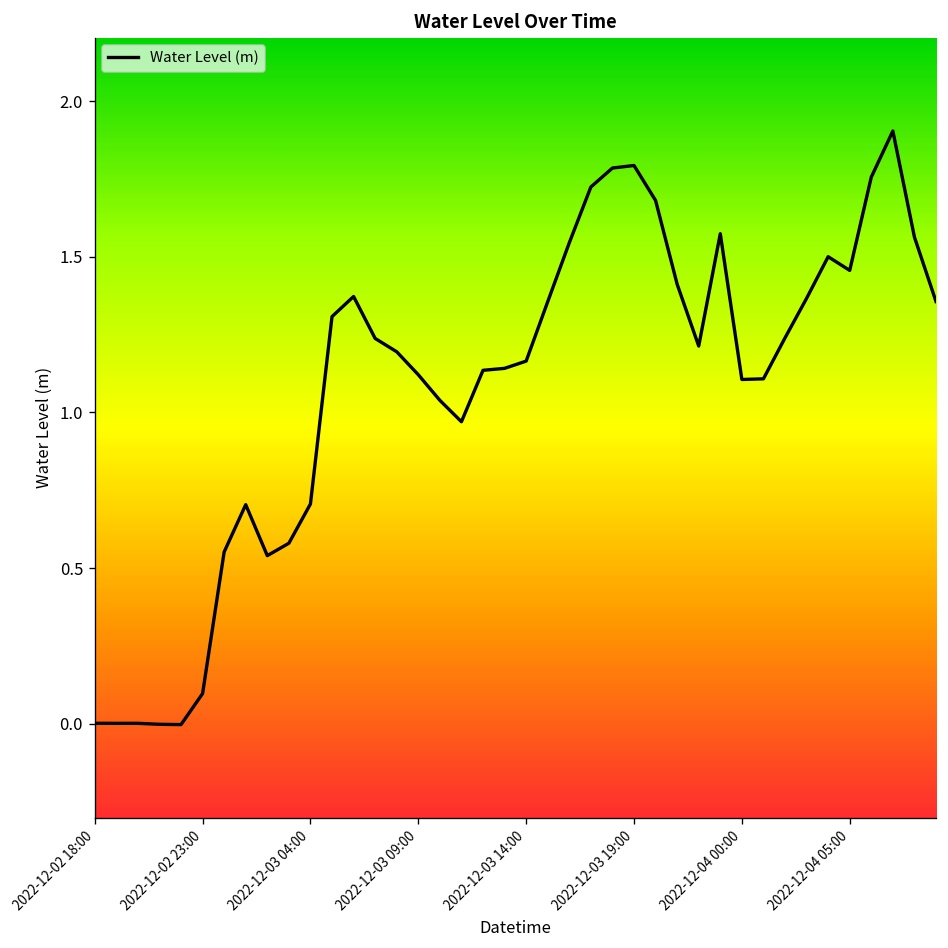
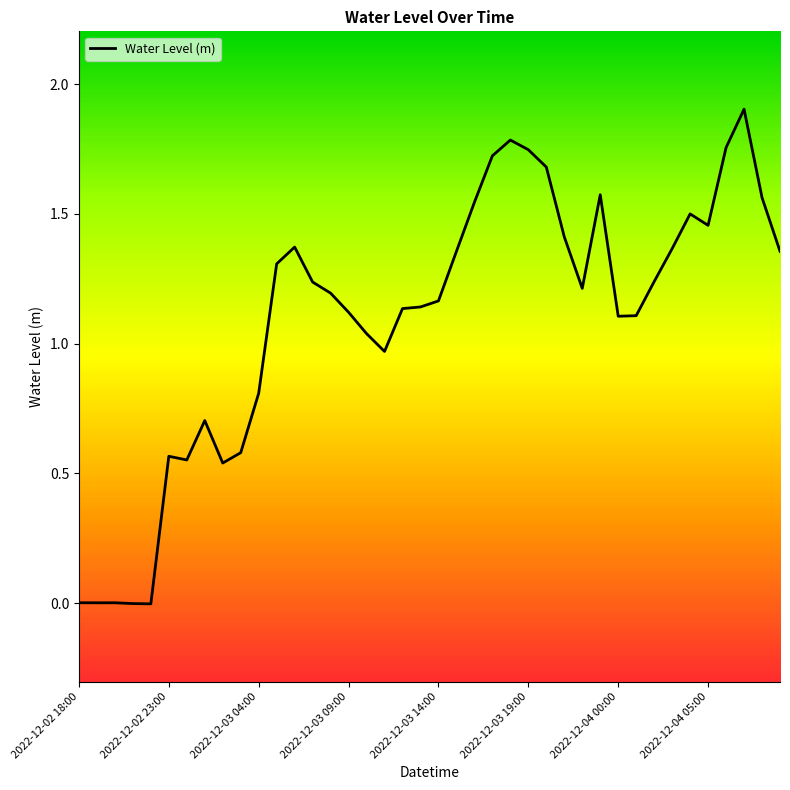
2022-12-02 23:00: 0.10 -> 0.57
2022-12-03 04:00: 0.71 -> 0.81
2022-12-03 19:00: 1.79 -> 1.75
